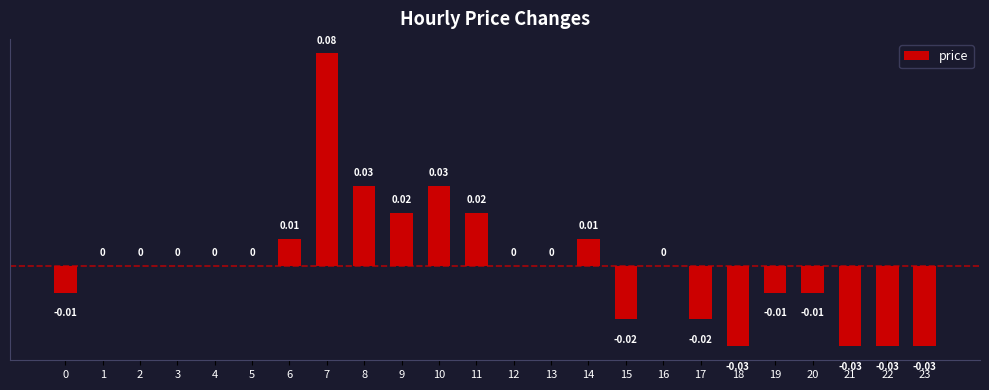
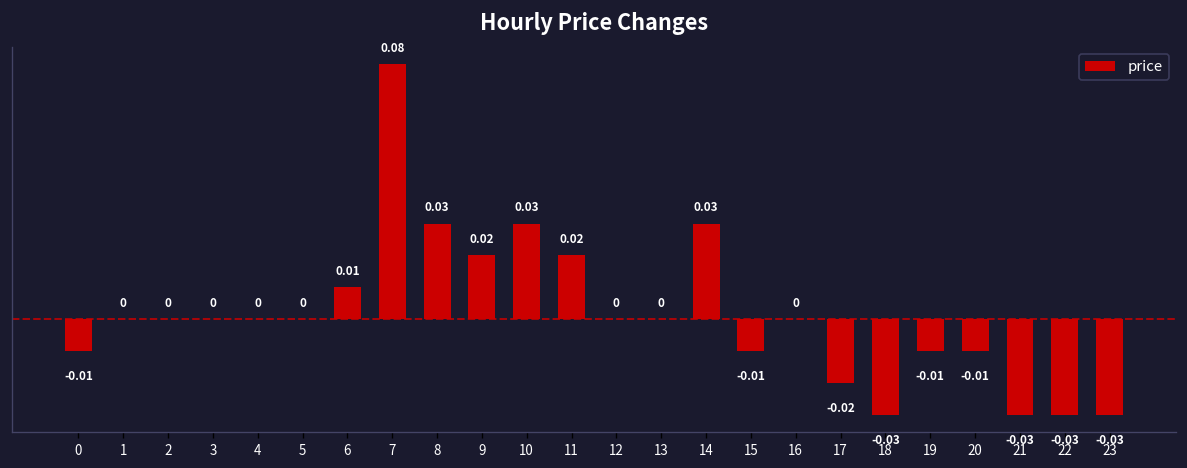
14: 0.01 -> 0.03
15: -0.02 -> -0.01
